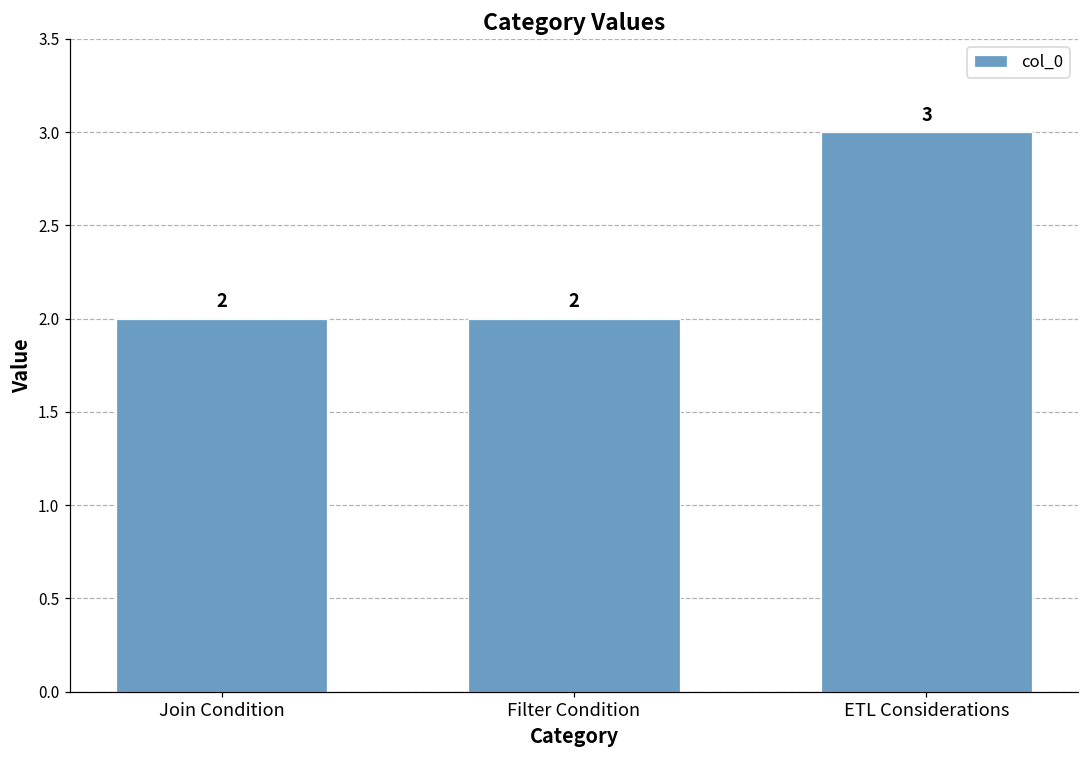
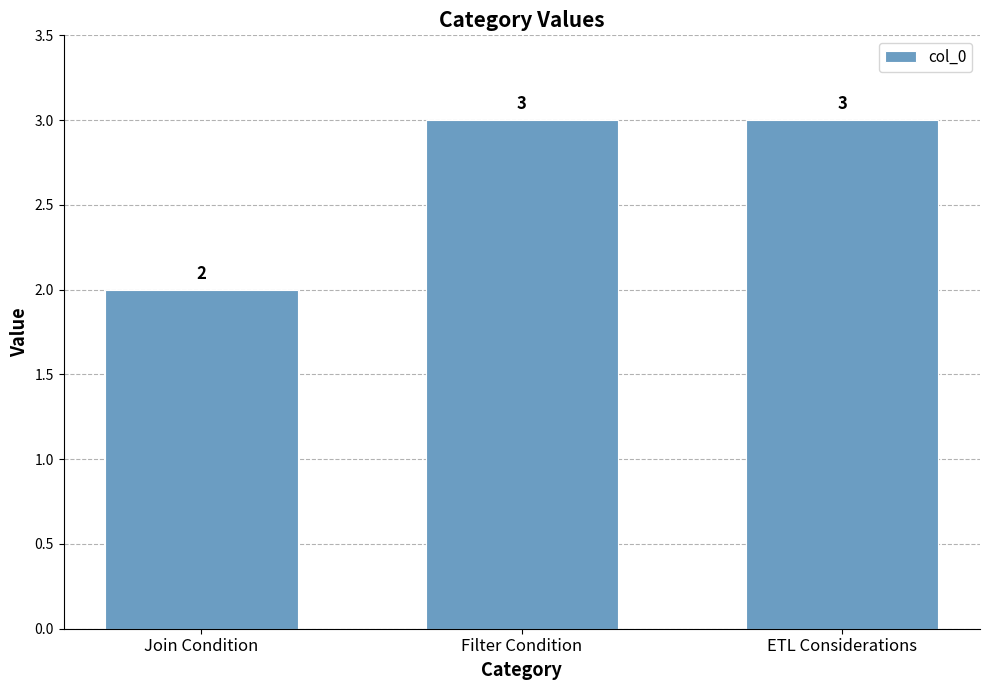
Filter Condition: 2 -> 3
